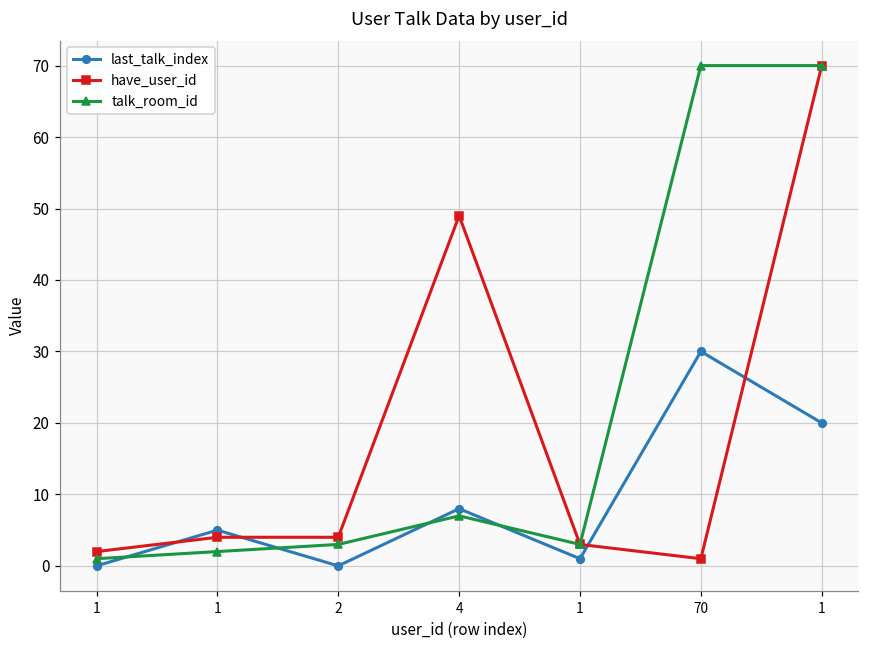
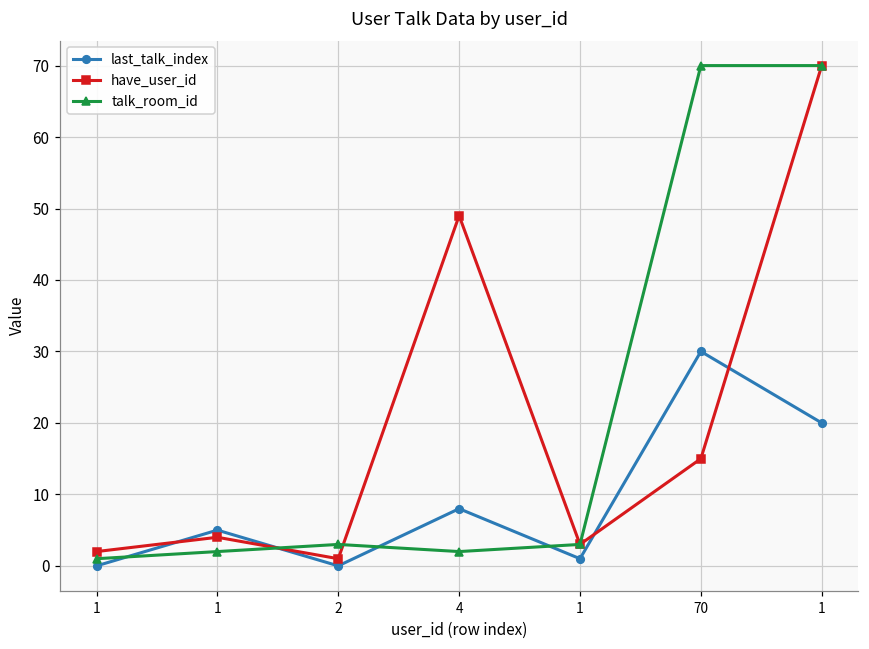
have_user_id, 2: 4 -> 1
talk_room_id, 4: 7 -> 2
have_user_id, 70: 1 -> 15
